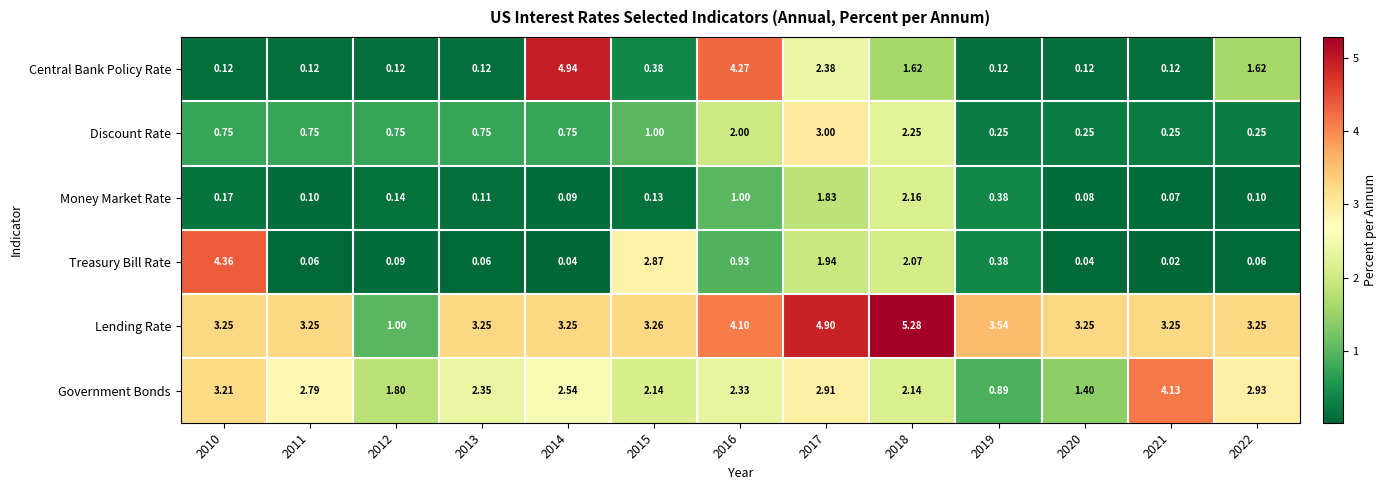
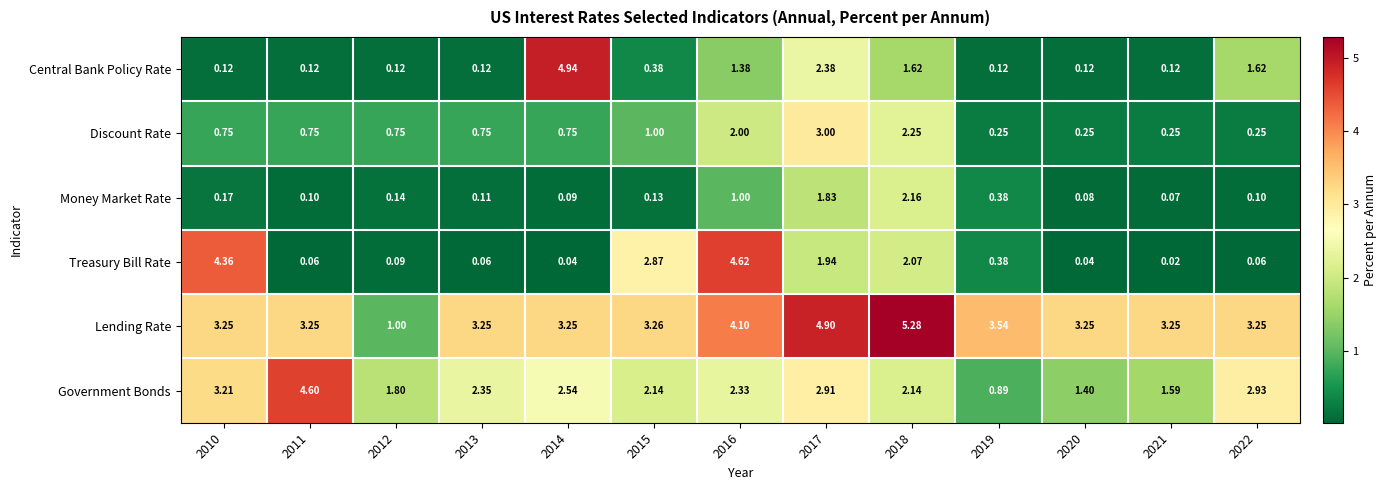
Central Bank Policy Rate, 2016: 4.27 -> 1.38
Treasury Bill Rate, 2016: 0.93 -> 4.62
Government Bonds, 2011: 2.79 -> 4.60
Government Bonds, 2021: 4.13 -> 1.59
